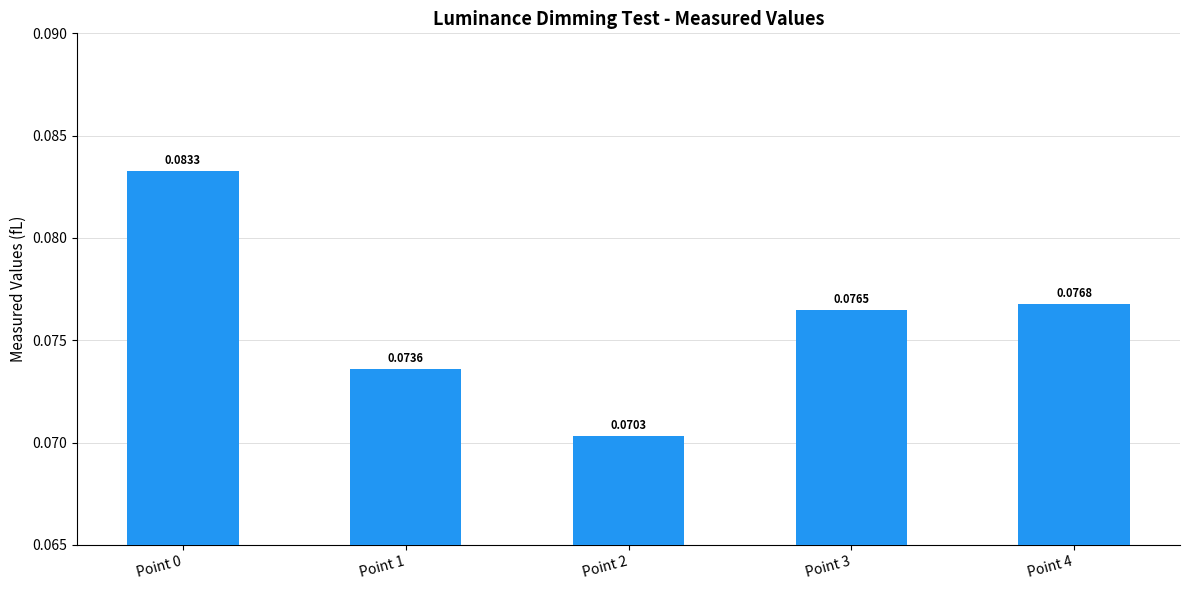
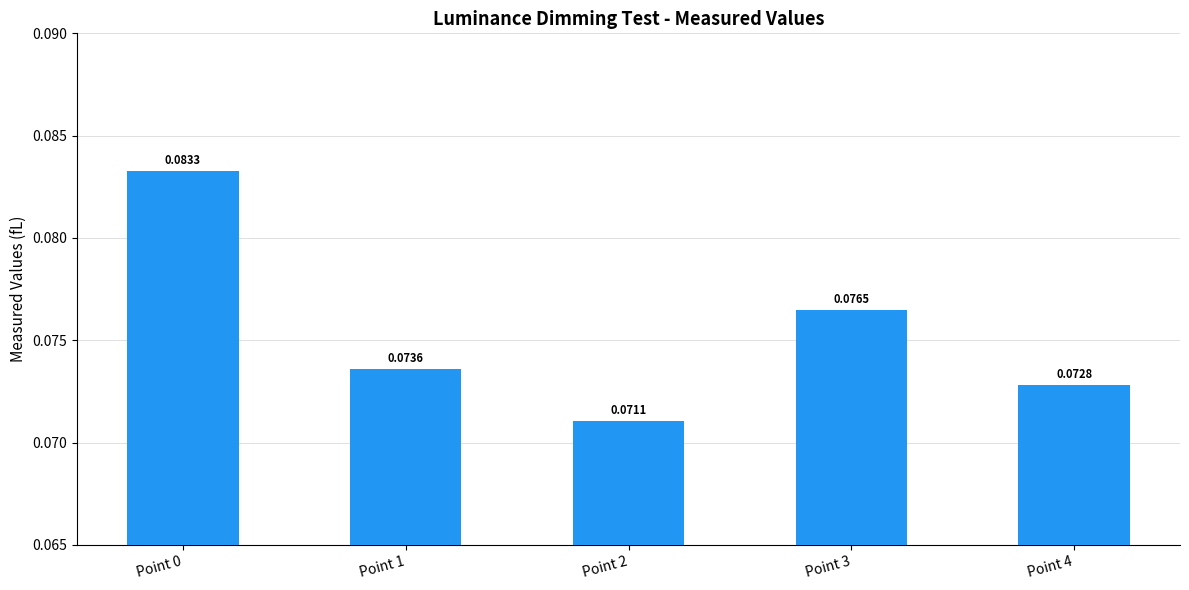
Point 2: 0.0703 -> 0.0711
Point 4: 0.0768 -> 0.0728
